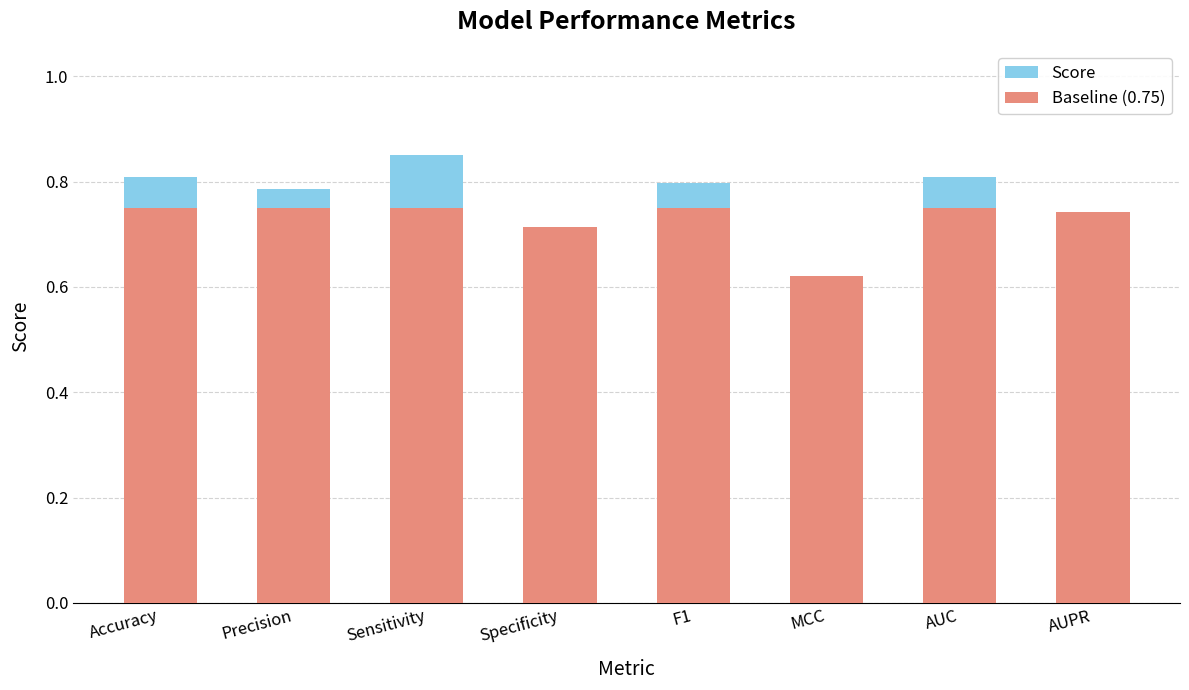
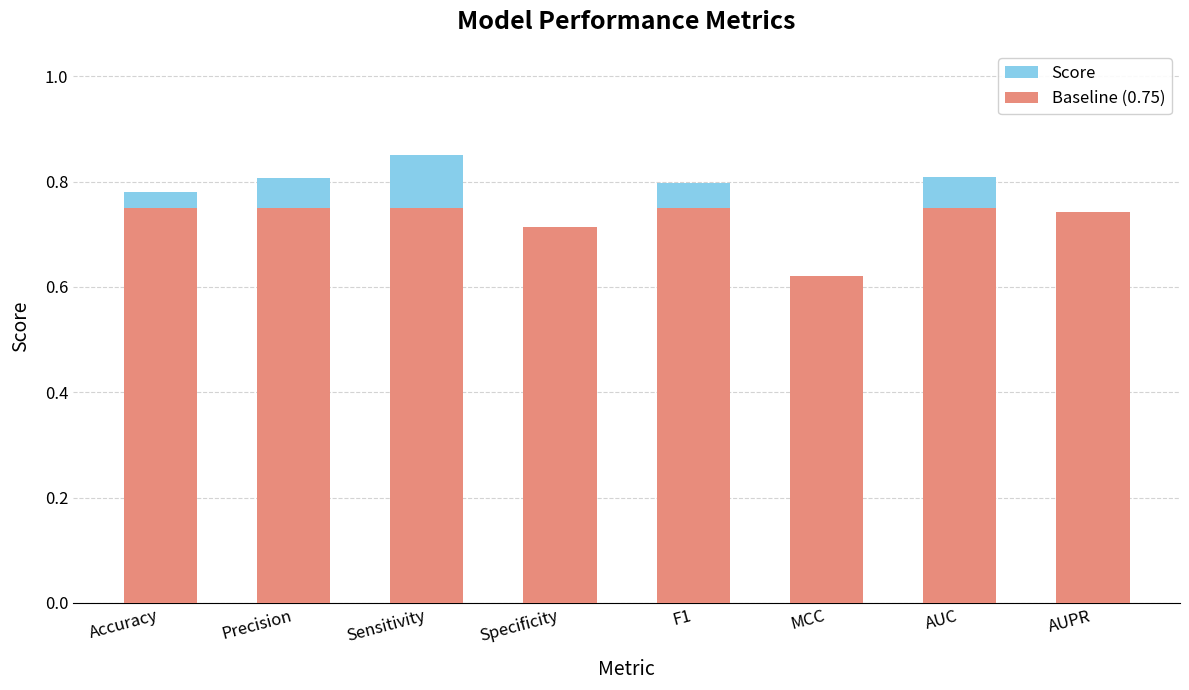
Score, Accuracy: 0.81 -> 0.78
Score, Precision: 0.79 -> 0.81
